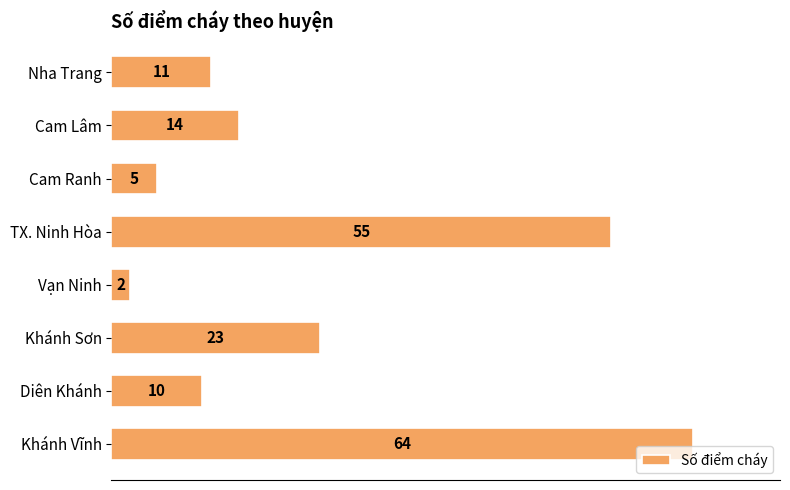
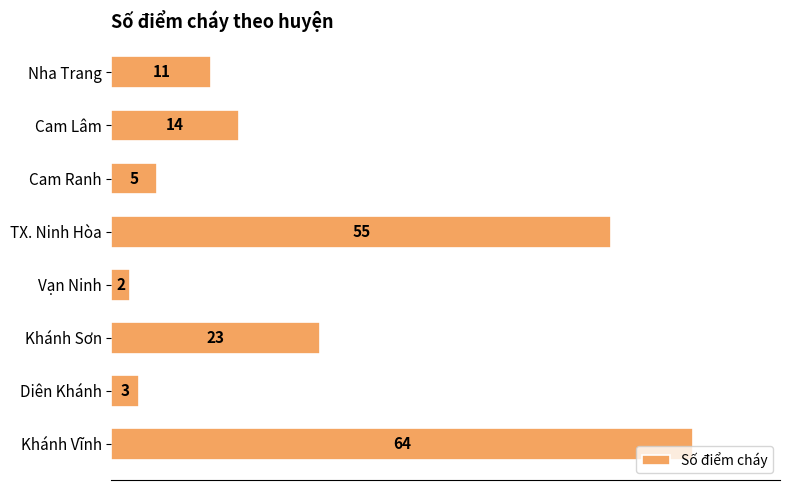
Diên Khánh: 10 -> 3
